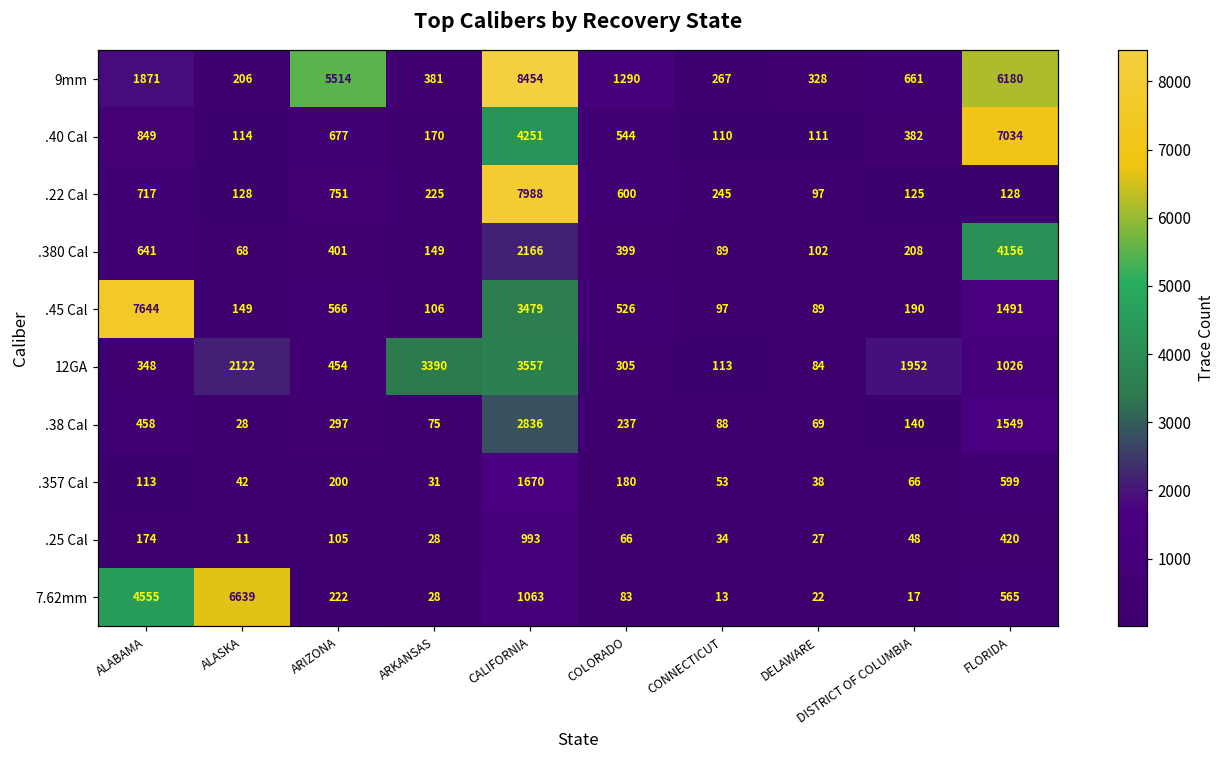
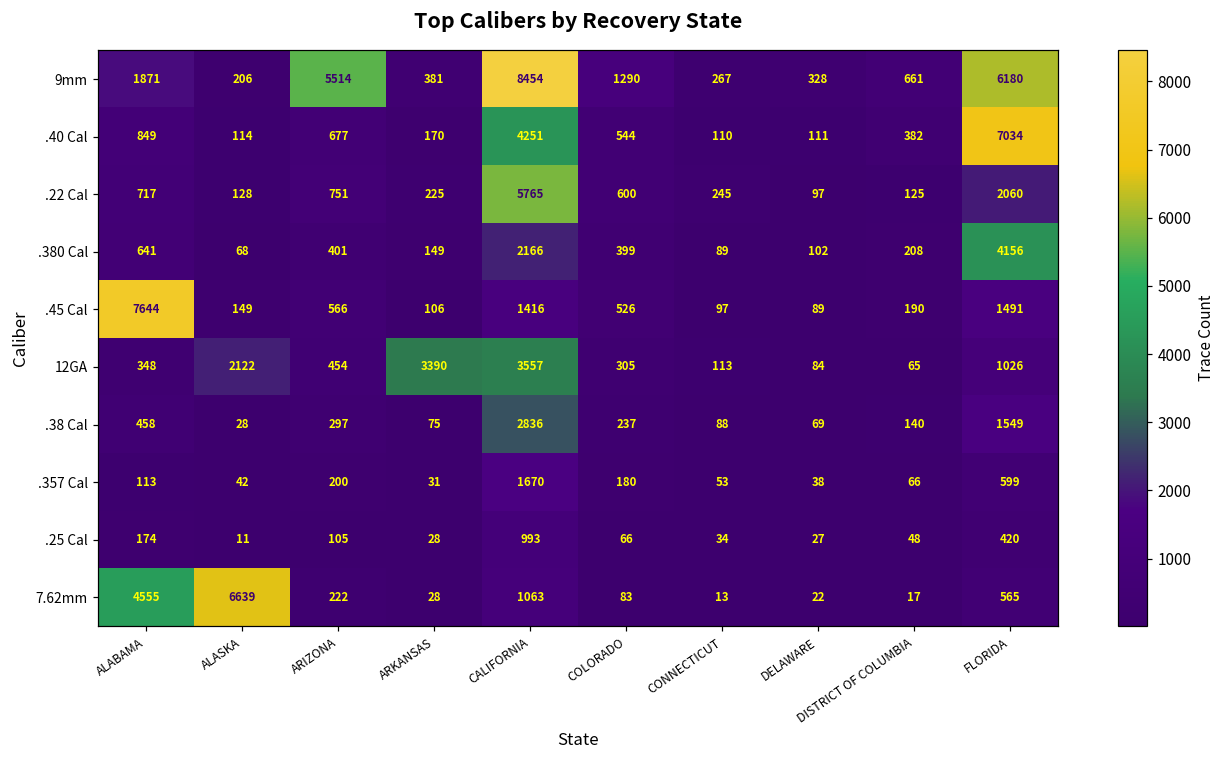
.22 Cal, CALIFORNIA: 7988 -> 5765
.22 Cal, FLORIDA: 128 -> 2060
.45 Cal, CALIFORNIA: 3479 -> 1416
12GA, DISTRICT OF COLUMBIA: 1952 -> 65
